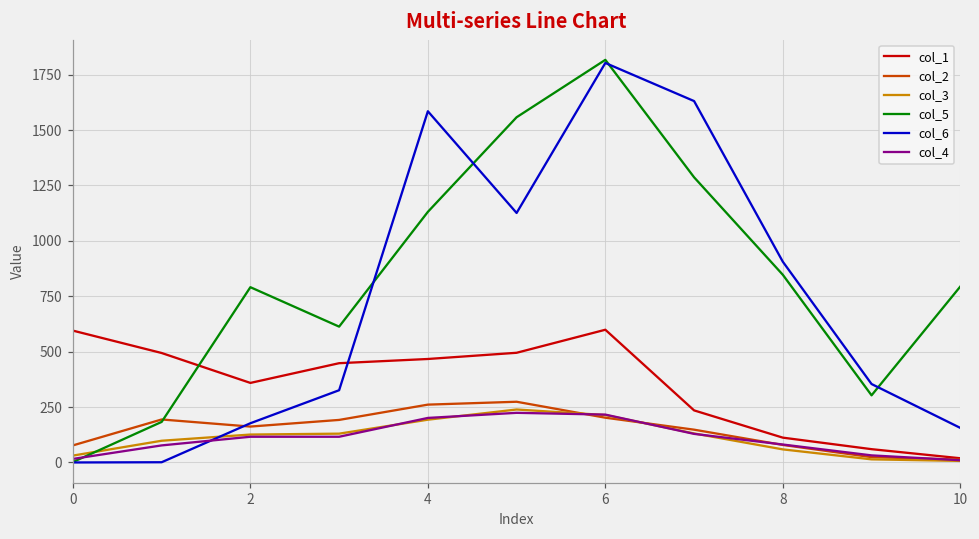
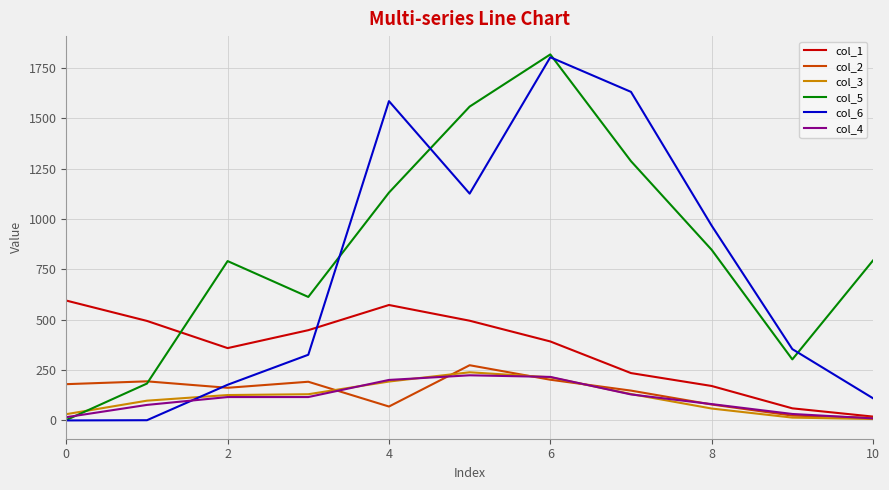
col_2, 0: 80 -> 180
col_1, 4: 470 -> 570
col_2, 4: 260 -> 70
col_1, 6: 600 -> 390
col_1, 8: 110 -> 170
col_6, 8: 910 -> 970
col_6, 10: 160 -> 110
